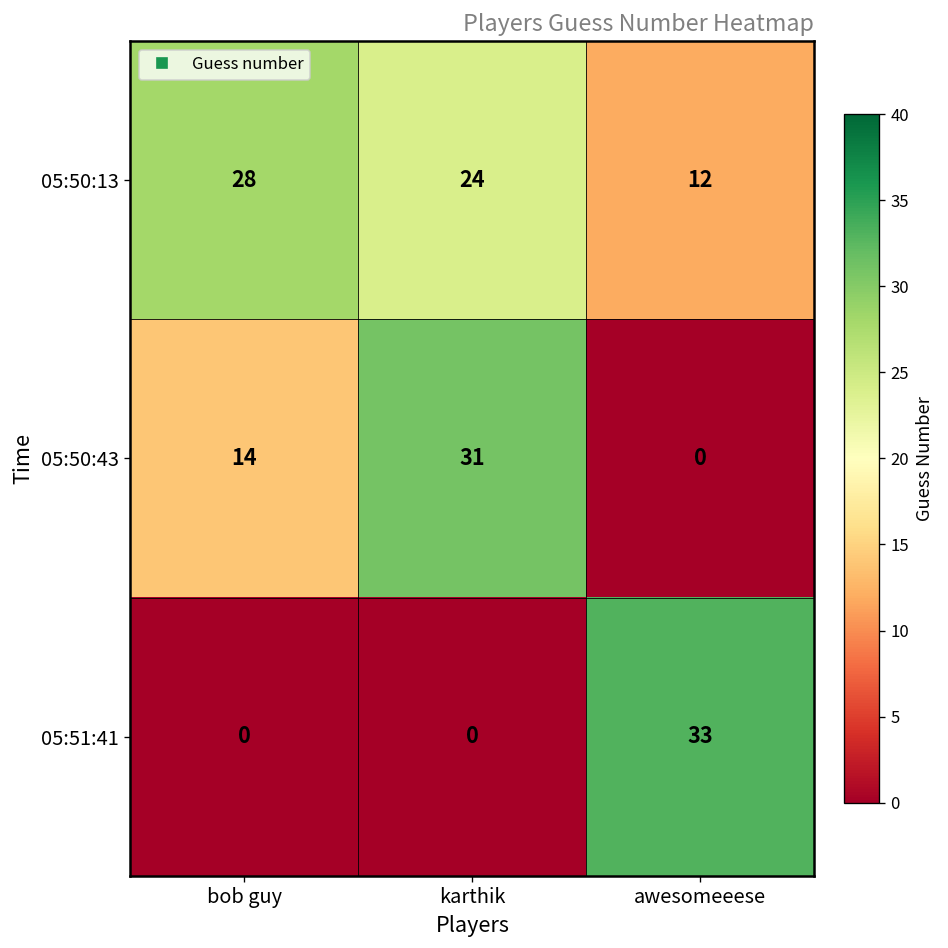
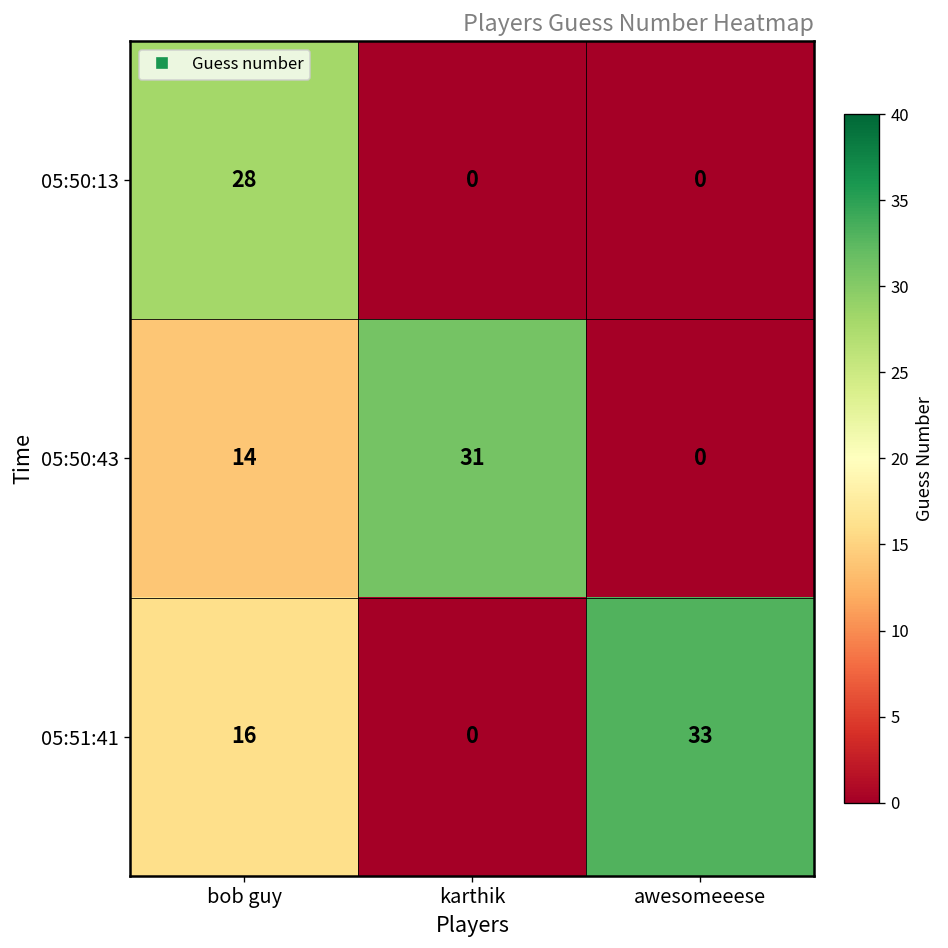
05:50:13, karthik: 24 -> 0
05:50:13, awesomeeese: 12 -> 0
05:51:41, bob guy: 0 -> 16
